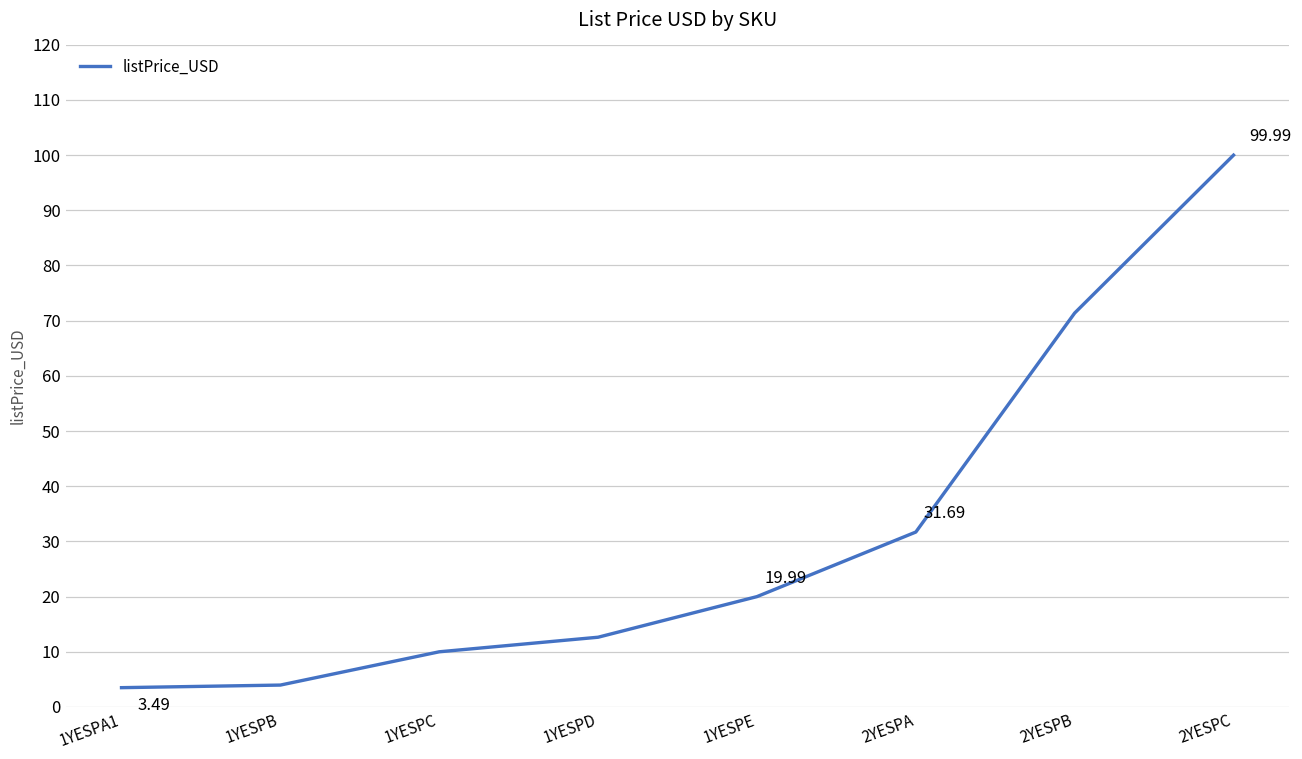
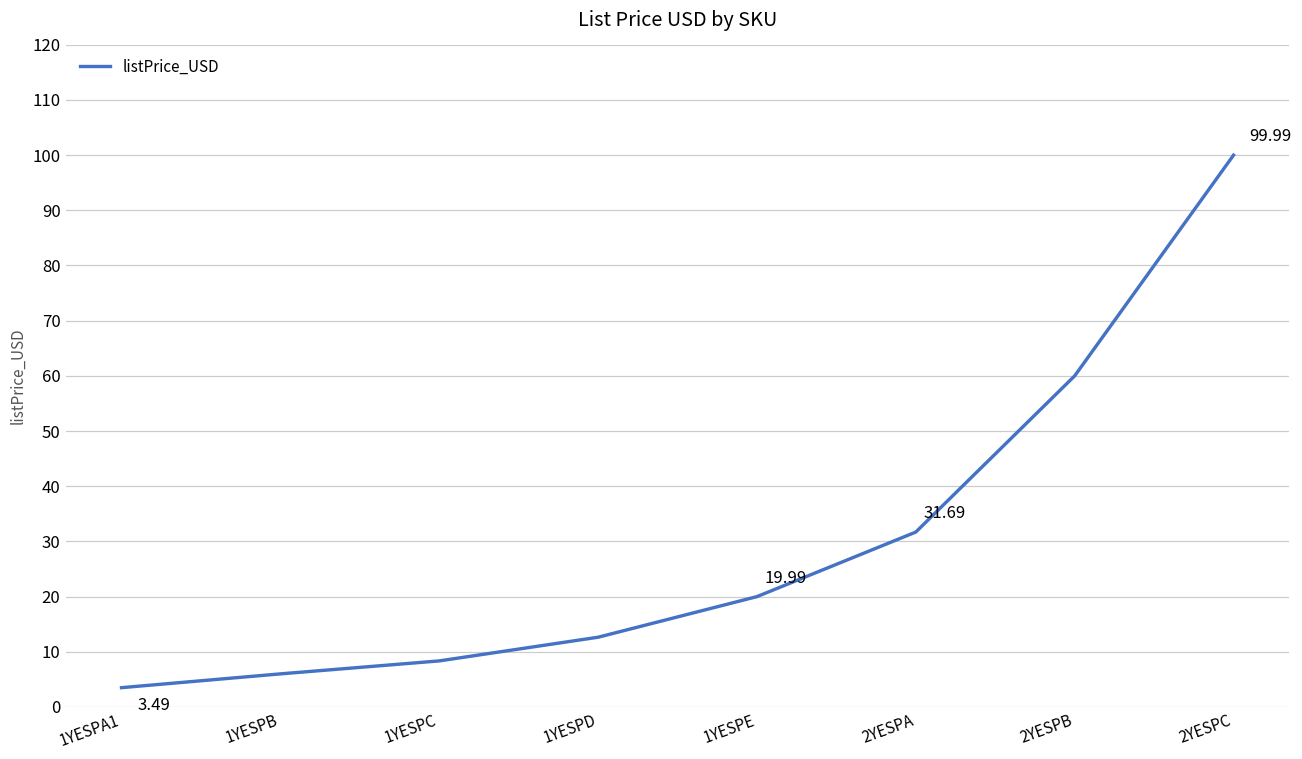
1YESPB: 4 -> 6
1YESPC: 10 -> 8
2YESPB: 71 -> 60
